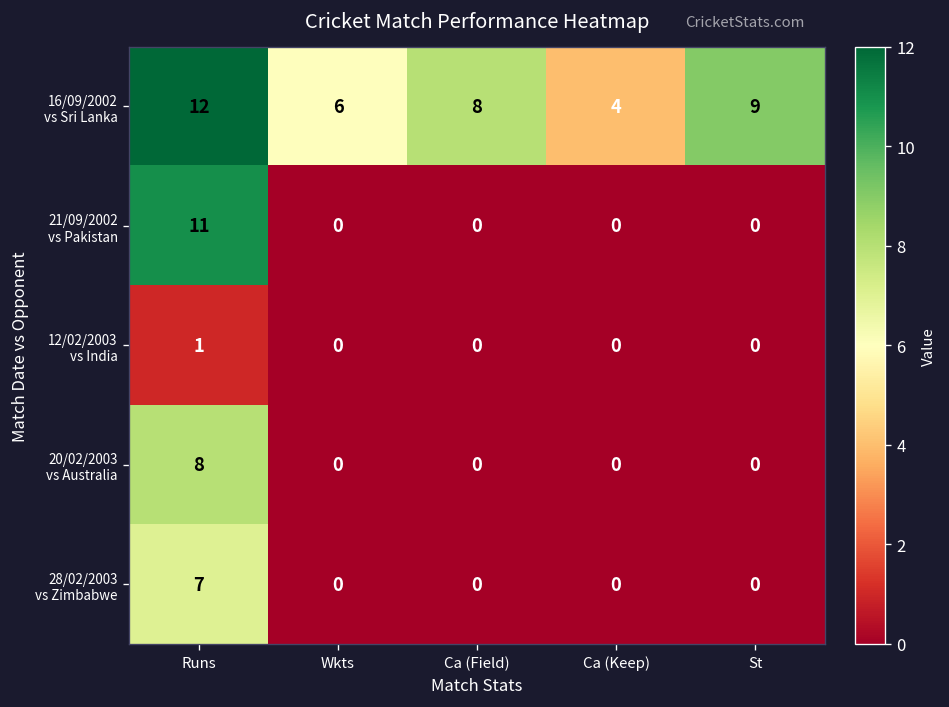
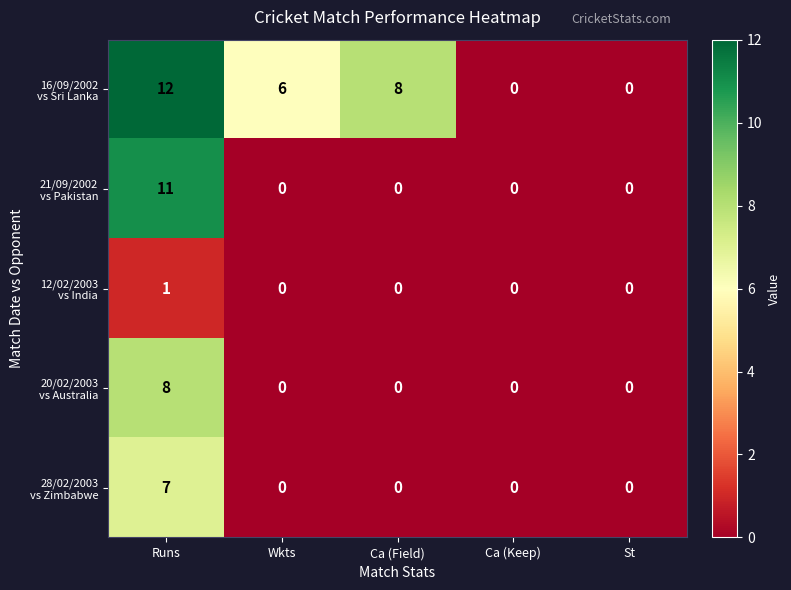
16/09/2002 vs Sri Lanka, Ca (Keep): 4 -> 0
16/09/2002 vs Sri Lanka, St: 9 -> 0
